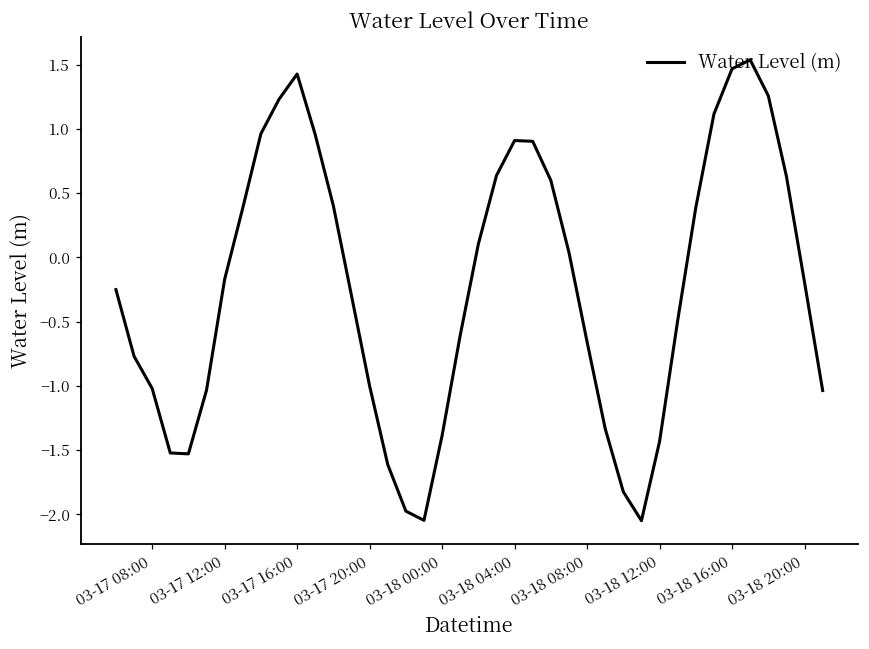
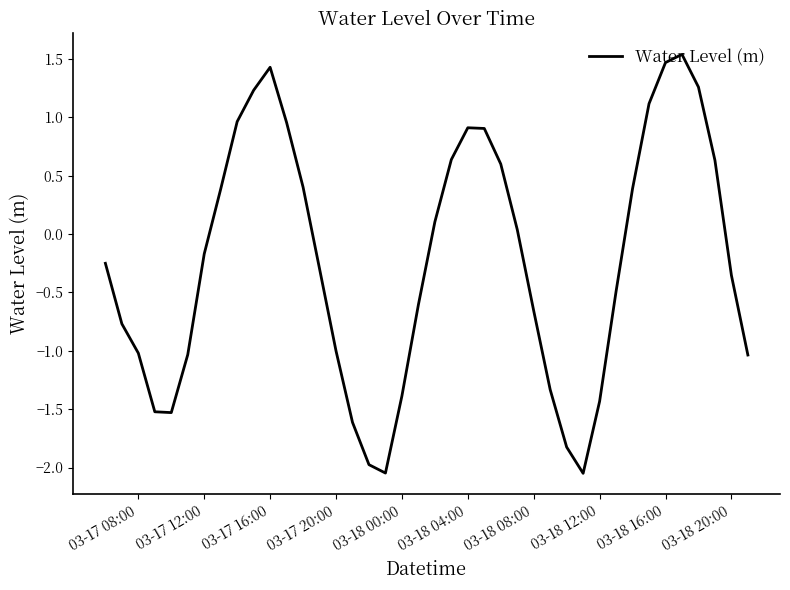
03-18 20:00: -0.19 -> -0.35
